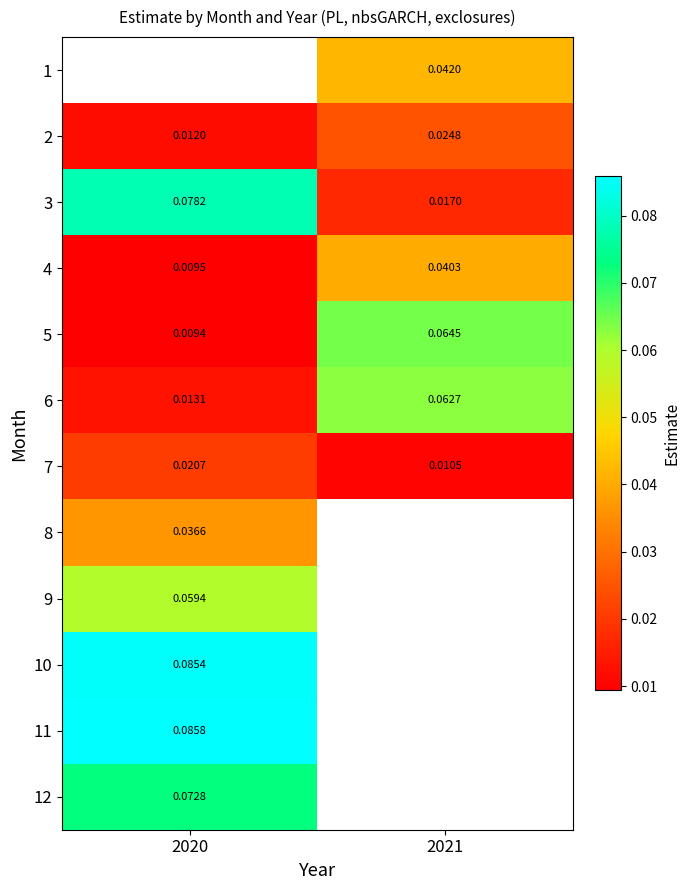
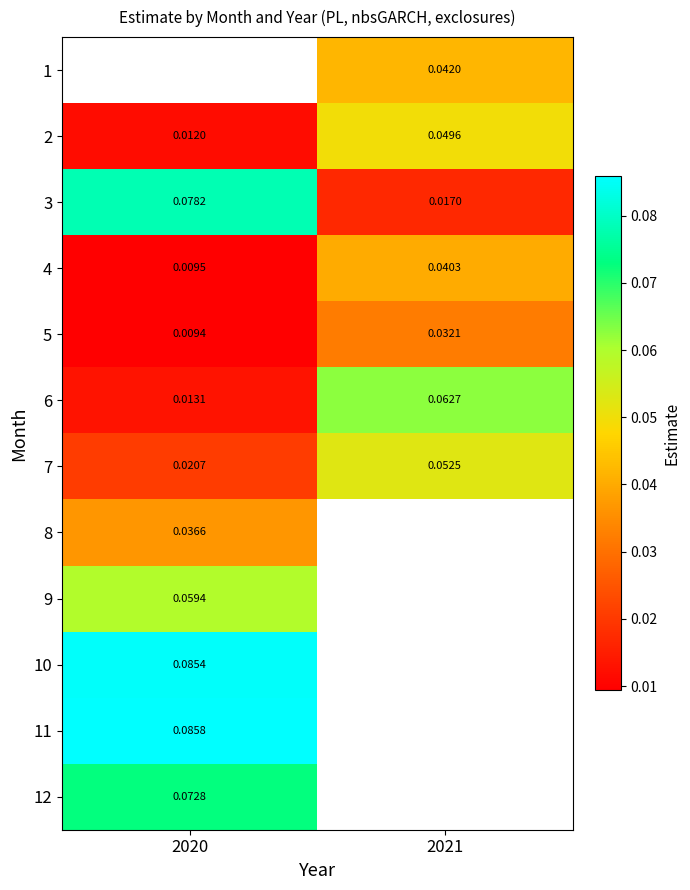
2, 2021: 0.0248 -> 0.0496
5, 2021: 0.0645 -> 0.0321
7, 2021: 0.0105 -> 0.0525
